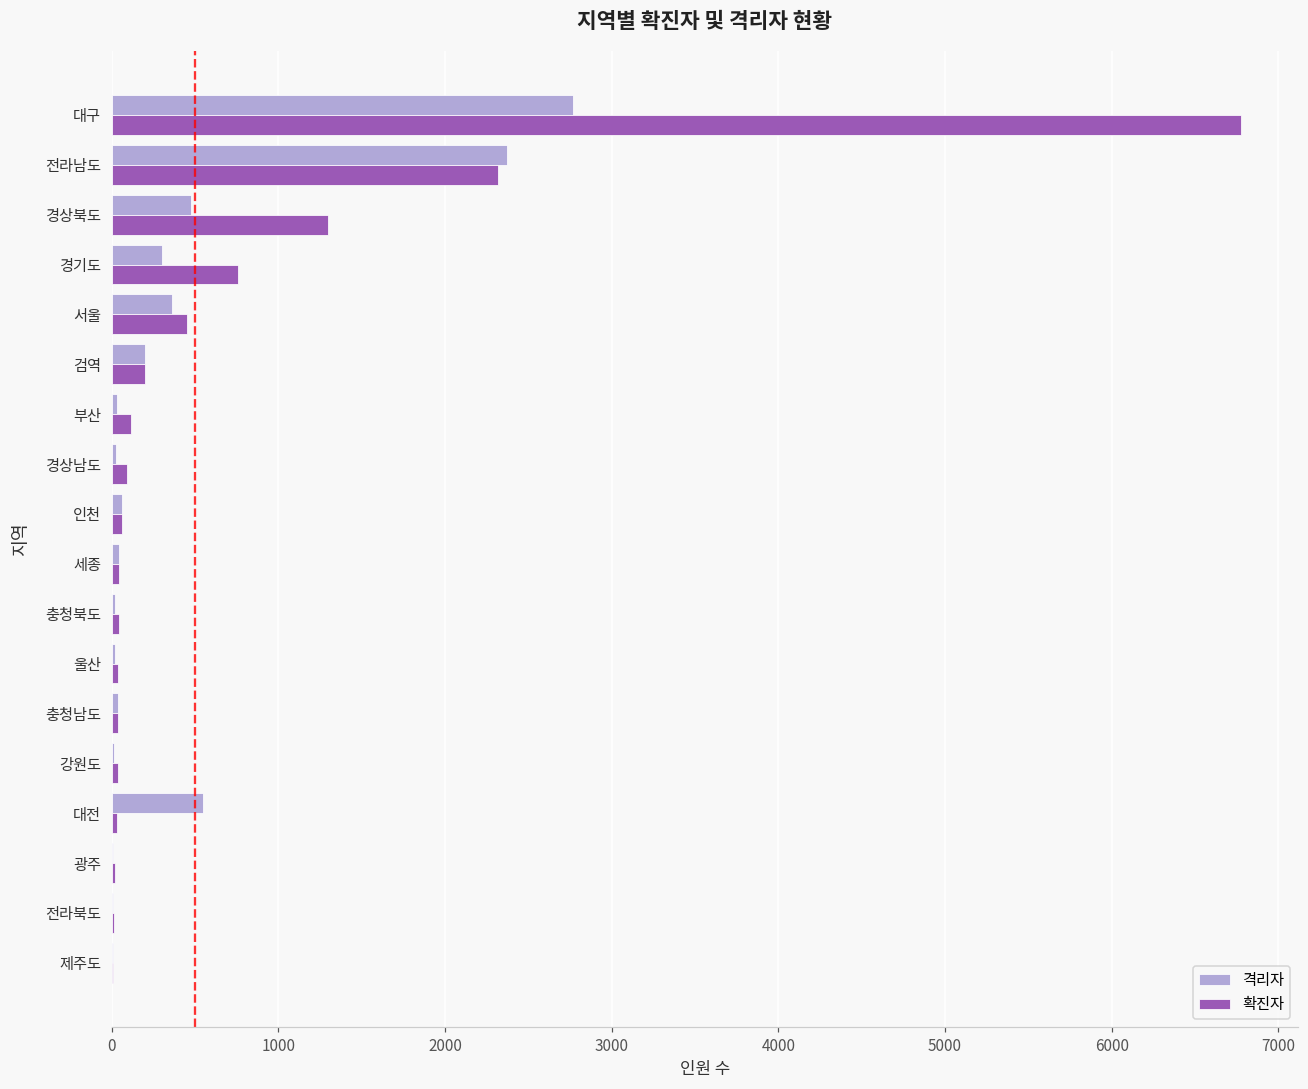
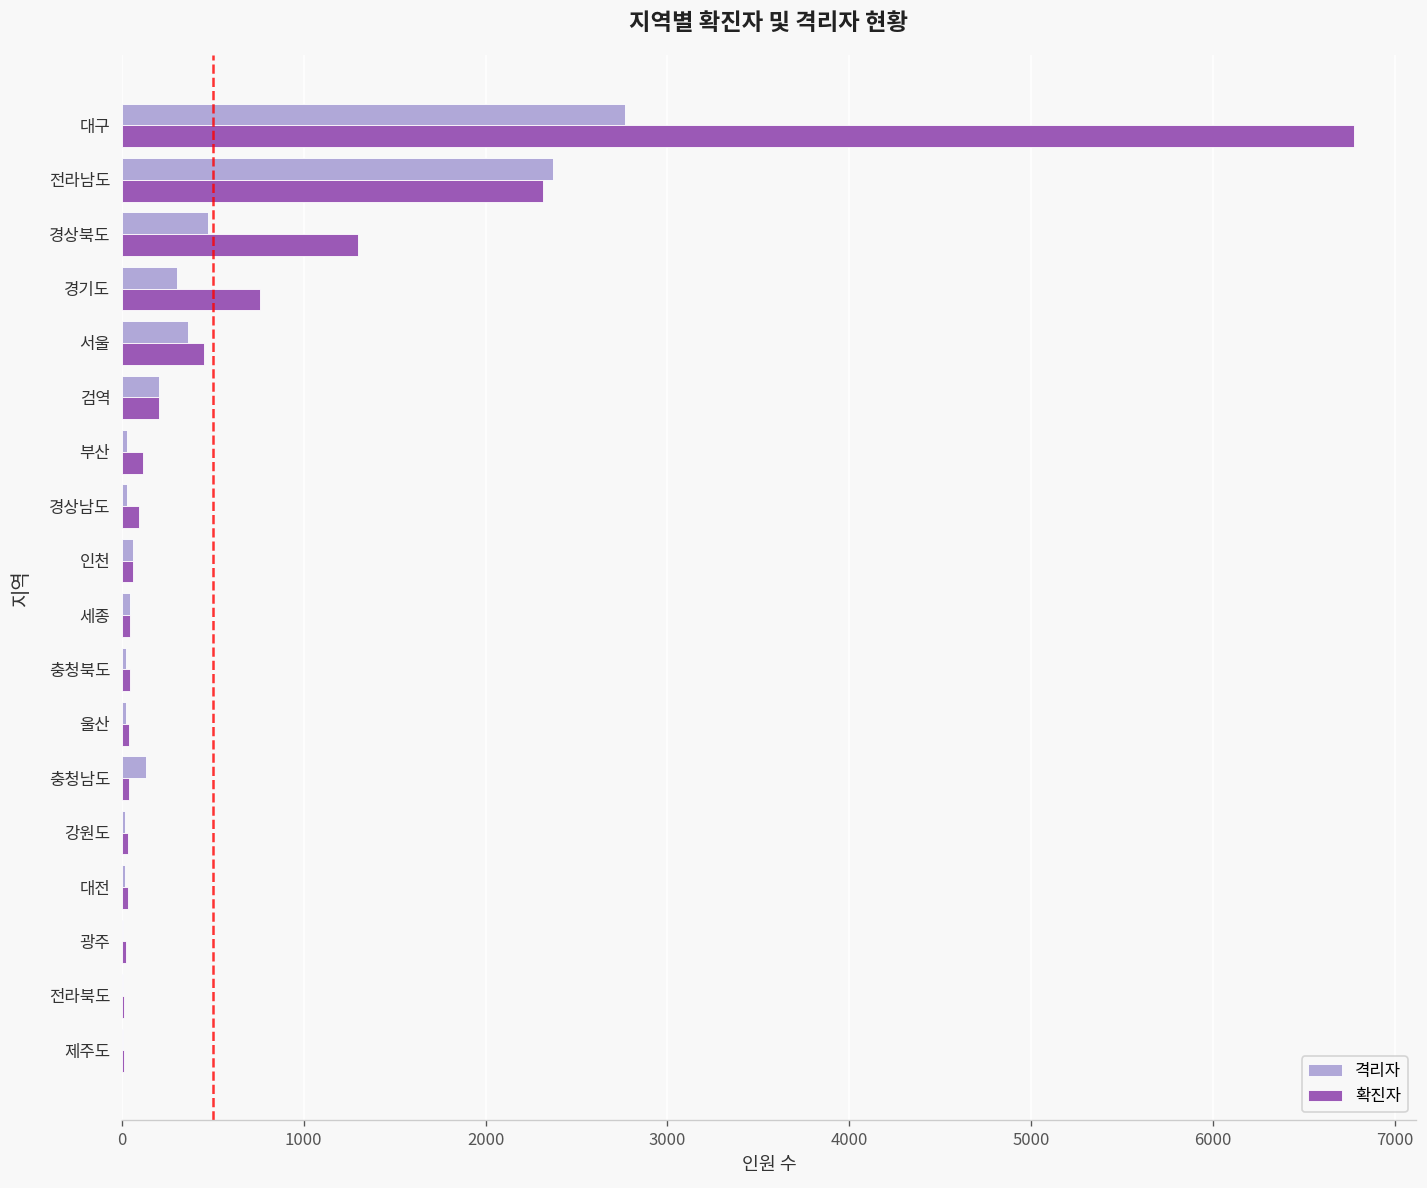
격리자, 충청남도: 40 -> 130
격리자, 대전: 550 -> 20
